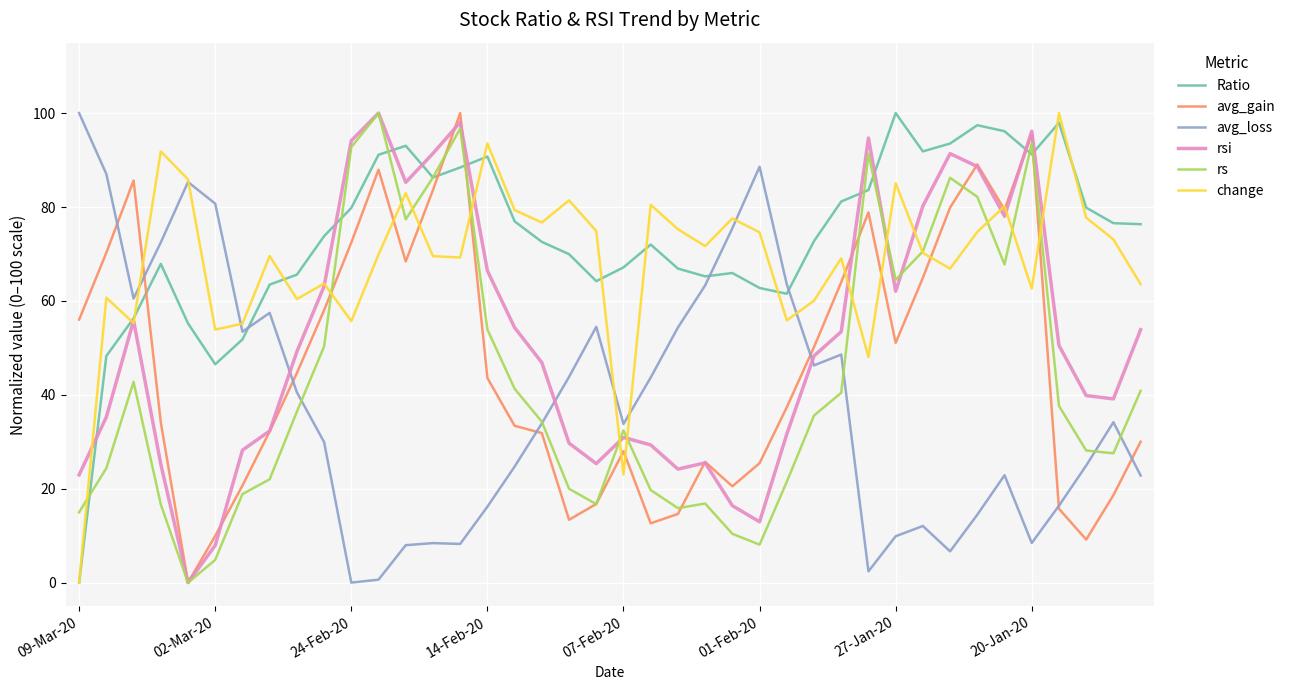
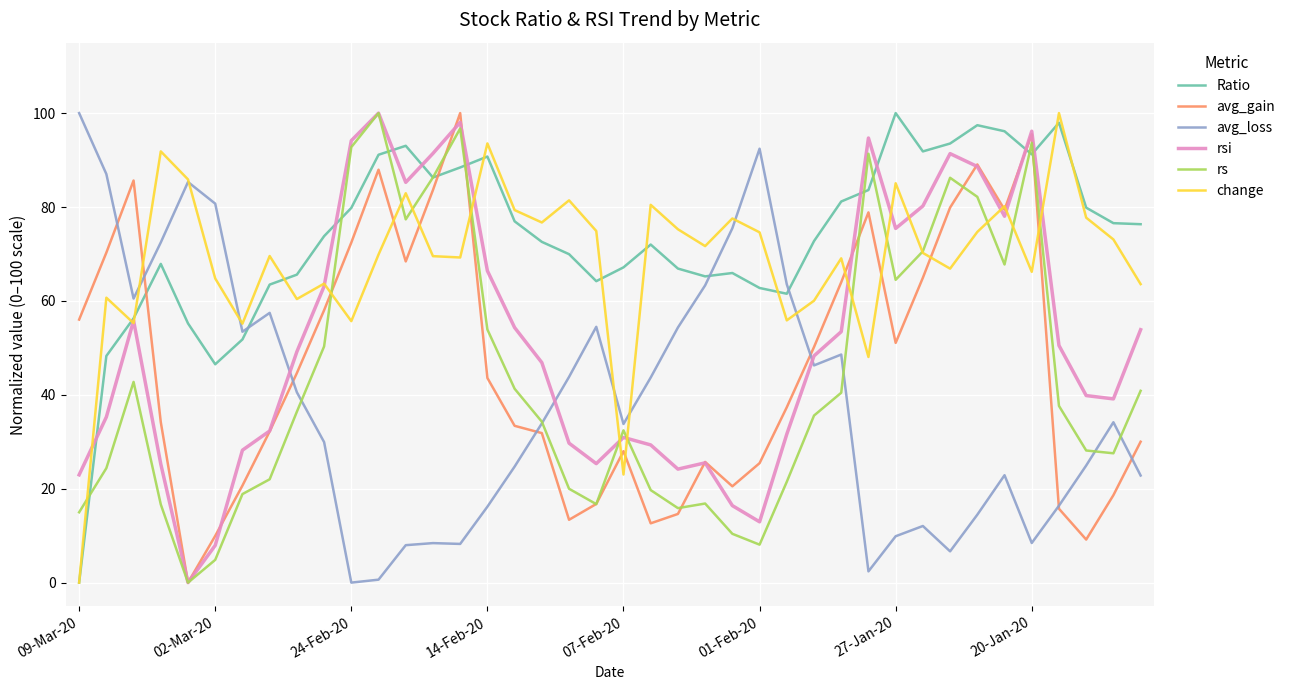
change, 02-Mar-20: 54 -> 65
avg_loss, 01-Feb-20: 89 -> 92
rsi, 27-Jan-20: 62 -> 75
change, 20-Jan-20: 63 -> 66
